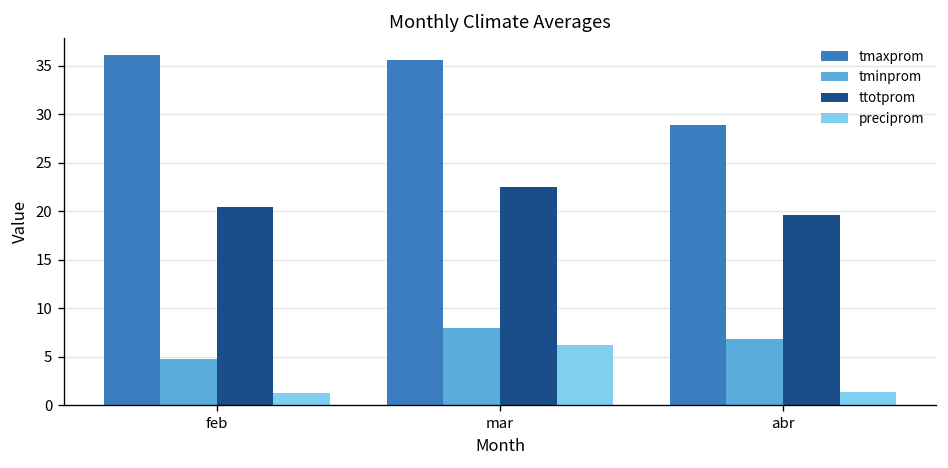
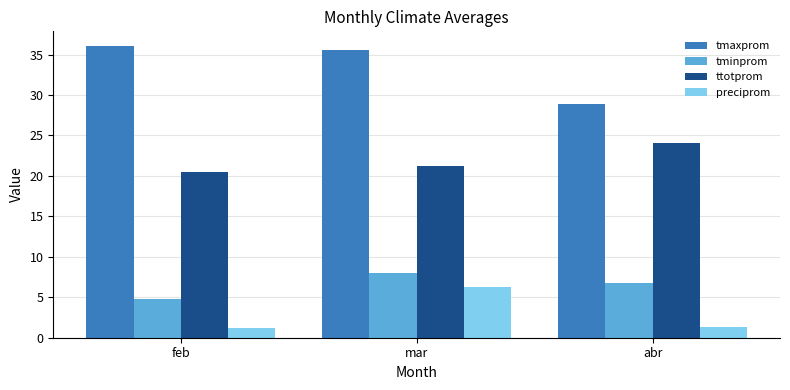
ttotprom, mar: 22 -> 21
ttotprom, abr: 20 -> 24
